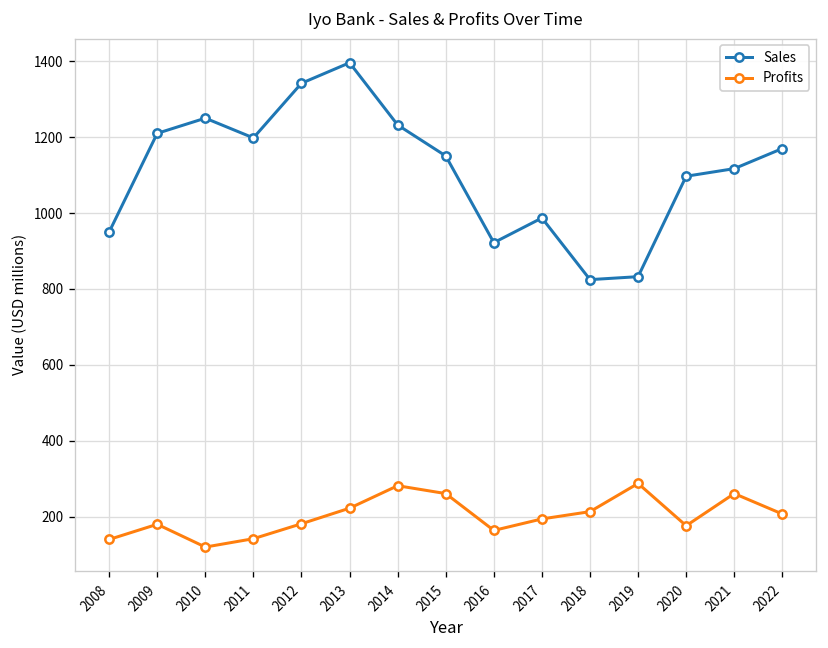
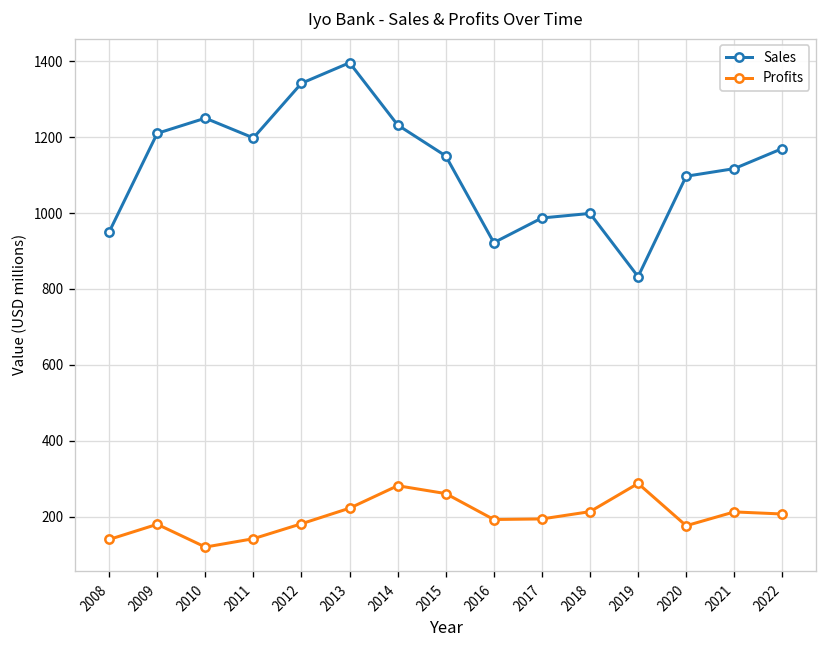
Profits, 2016: 160 -> 190
Sales, 2018: 820 -> 1000
Profits, 2021: 260 -> 210
